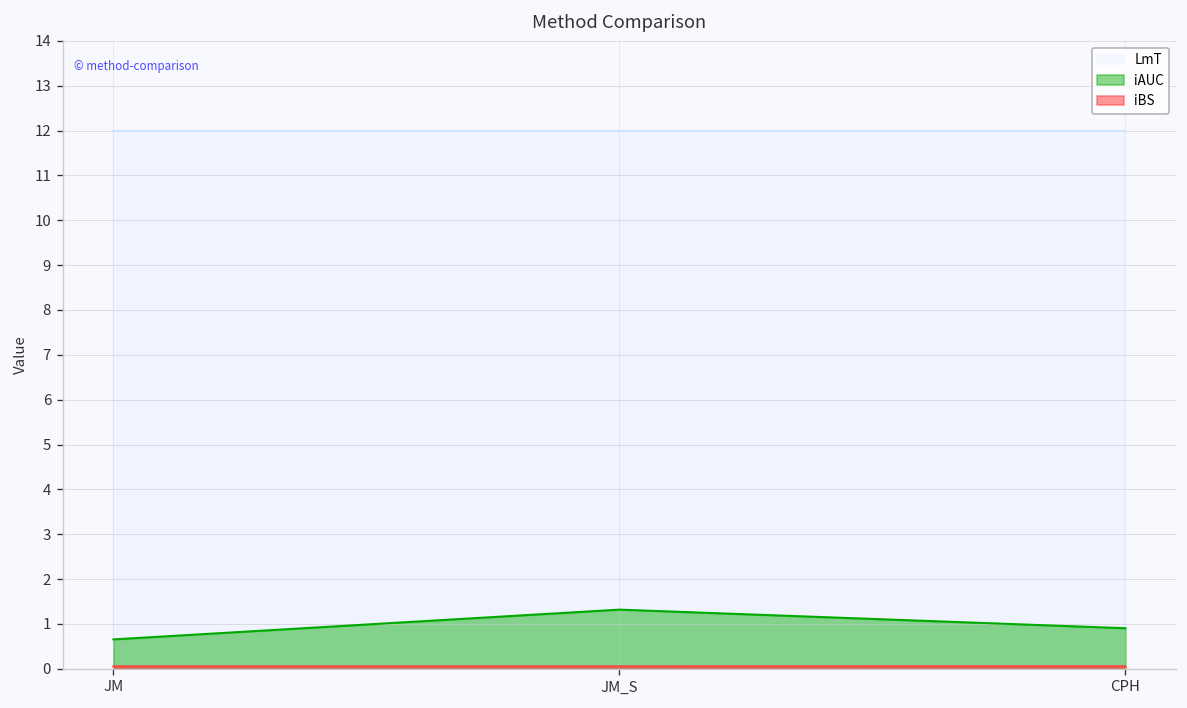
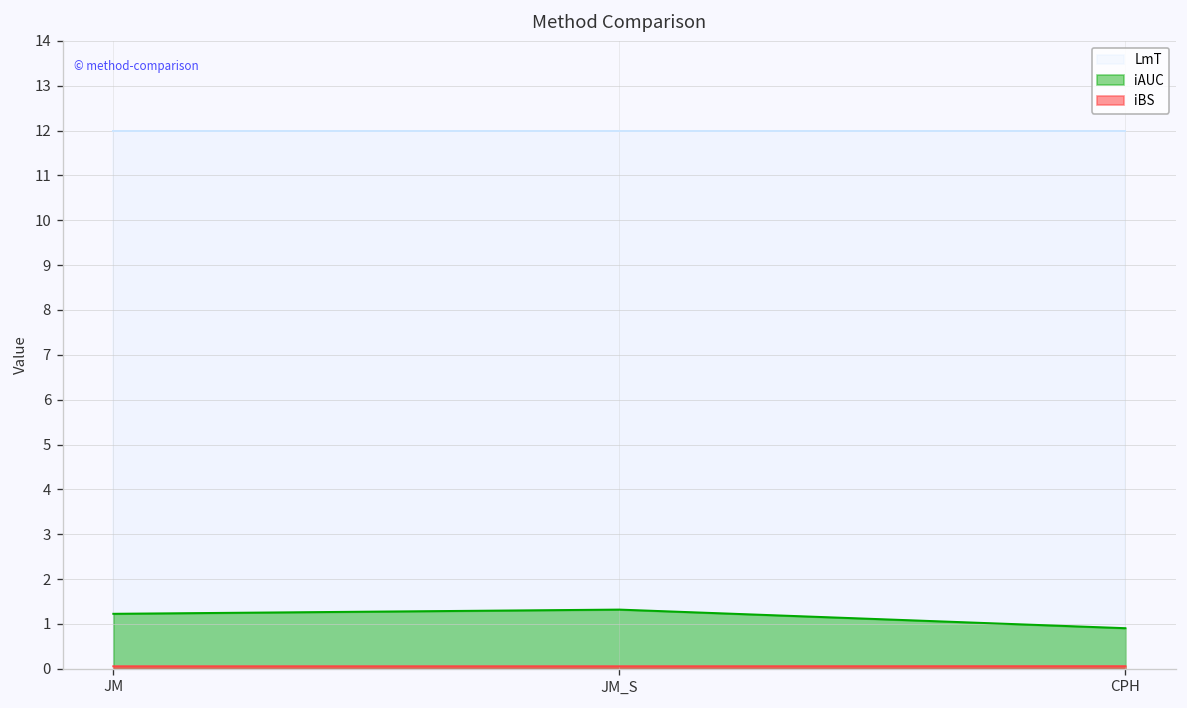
iAUC, JM: 0.7 -> 1.2
